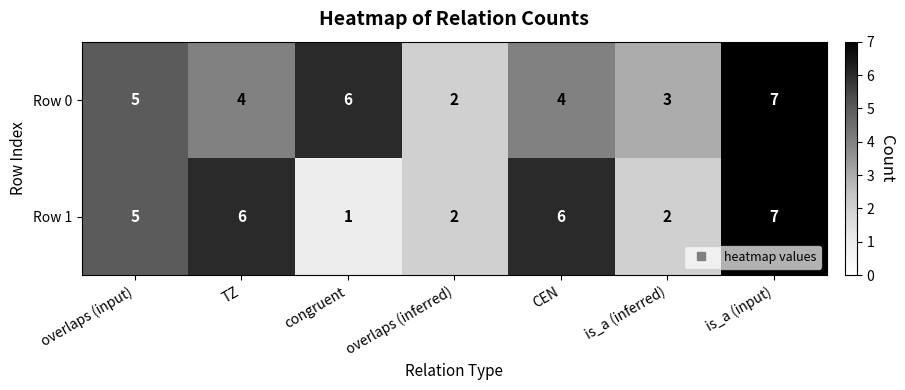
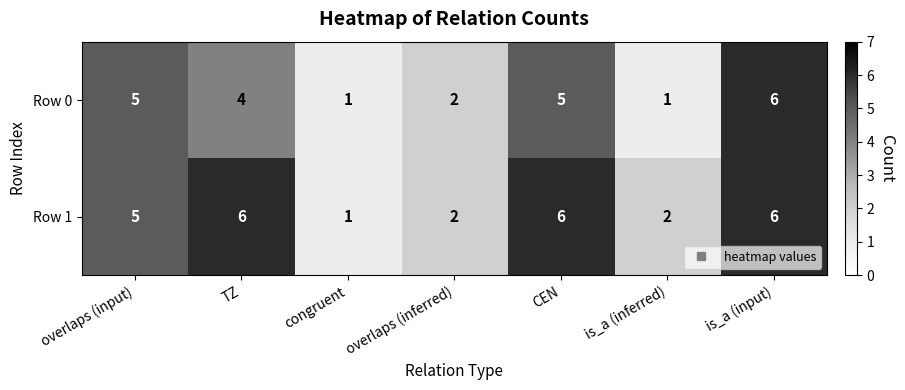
Row 0, congruent: 6 -> 1
Row 0, CEN: 4 -> 5
Row 0, is_a (inferred): 3 -> 1
Row 0, is_a (input): 7 -> 6
Row 1, is_a (input): 7 -> 6
